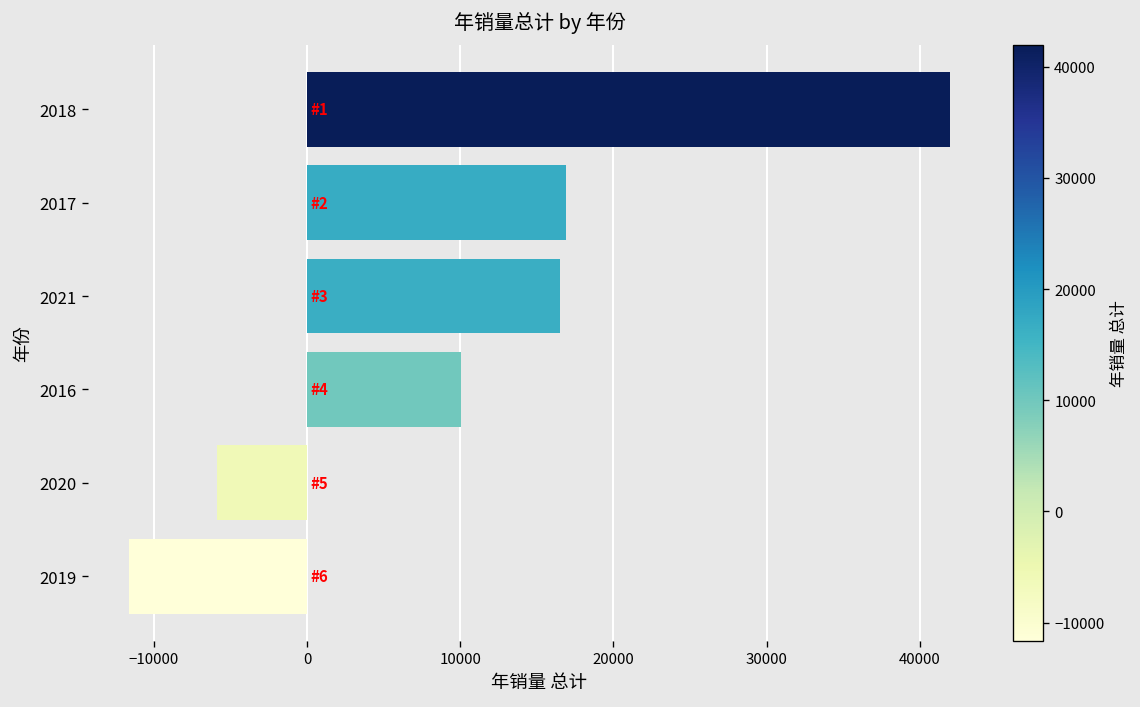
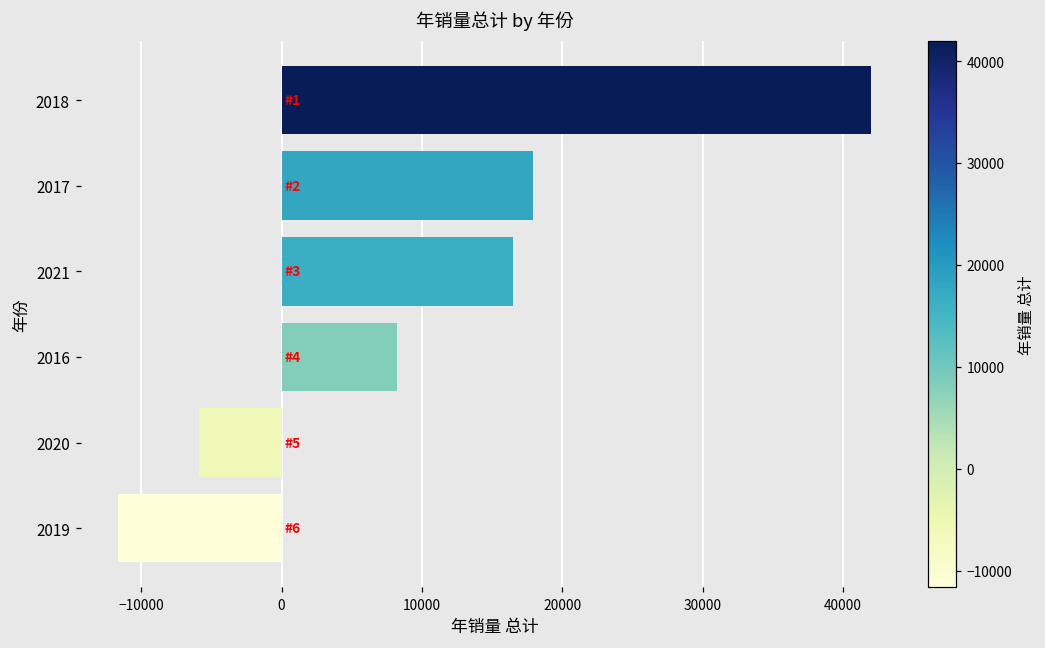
2017: 16900 -> 17900
2016: 10000 -> 8200
